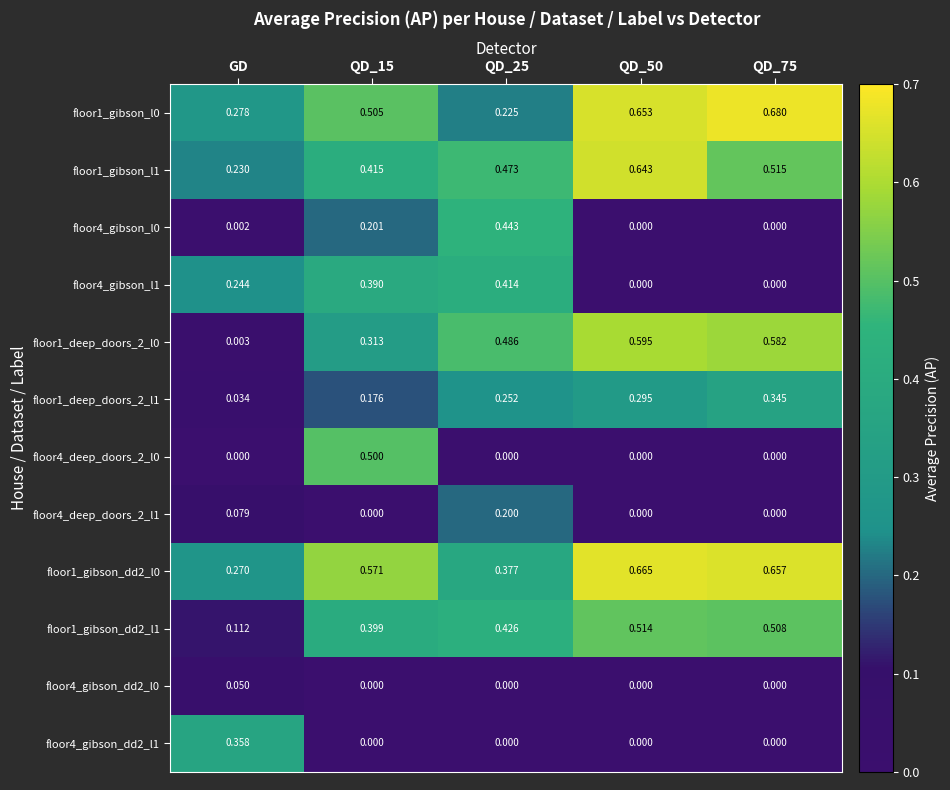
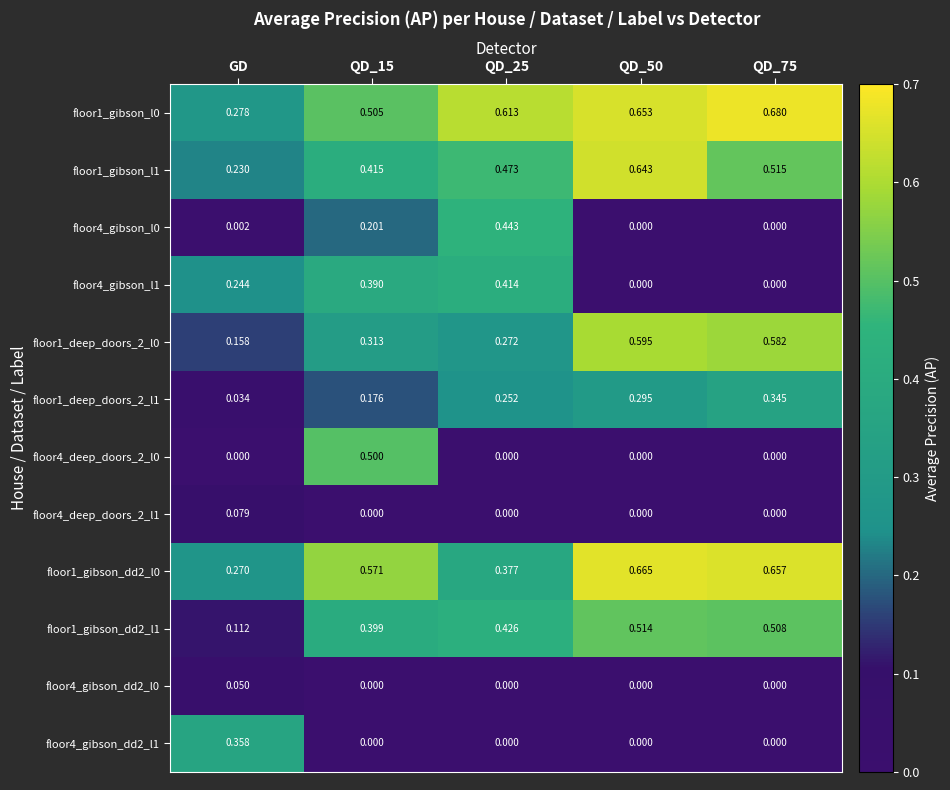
floor1_gibson_l0, QD_25: 0.225 -> 0.613
floor1_deep_doors_2_l0, GD: 0.003 -> 0.158
floor1_deep_doors_2_l0, QD_25: 0.486 -> 0.272
floor4_deep_doors_2_l1, QD_25: 0.200 -> 0.000
